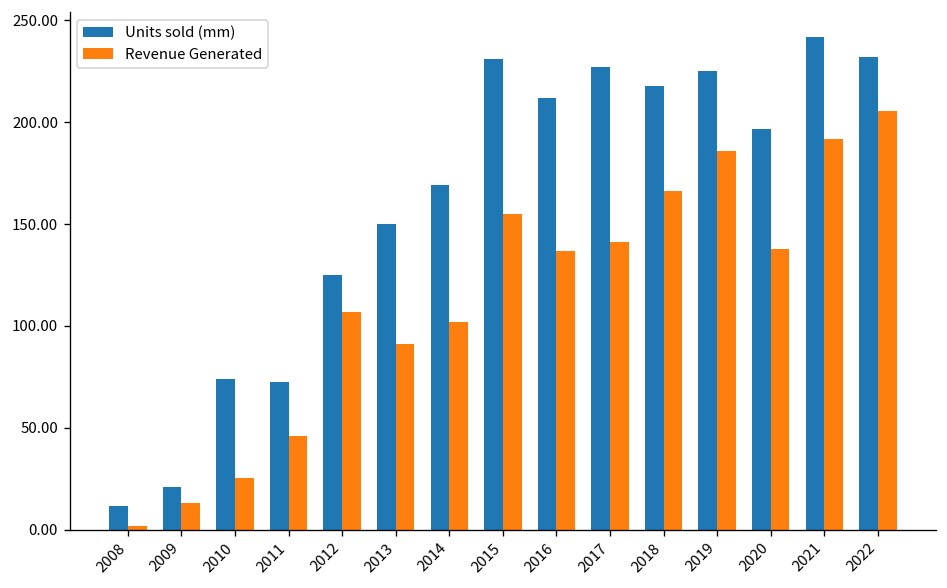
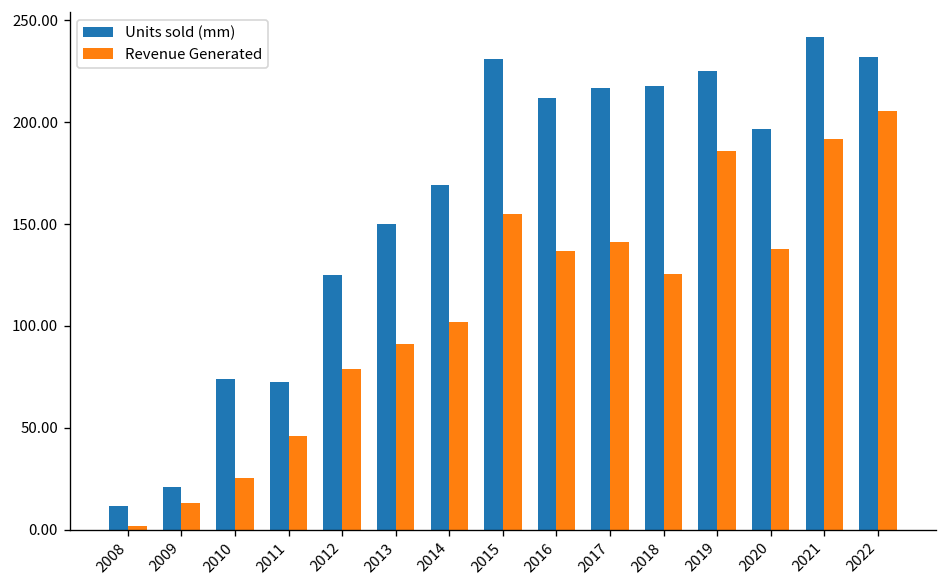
Revenue Generated, 2012: 107 -> 79
Units sold (mm), 2017: 227 -> 217
Revenue Generated, 2018: 166 -> 126
